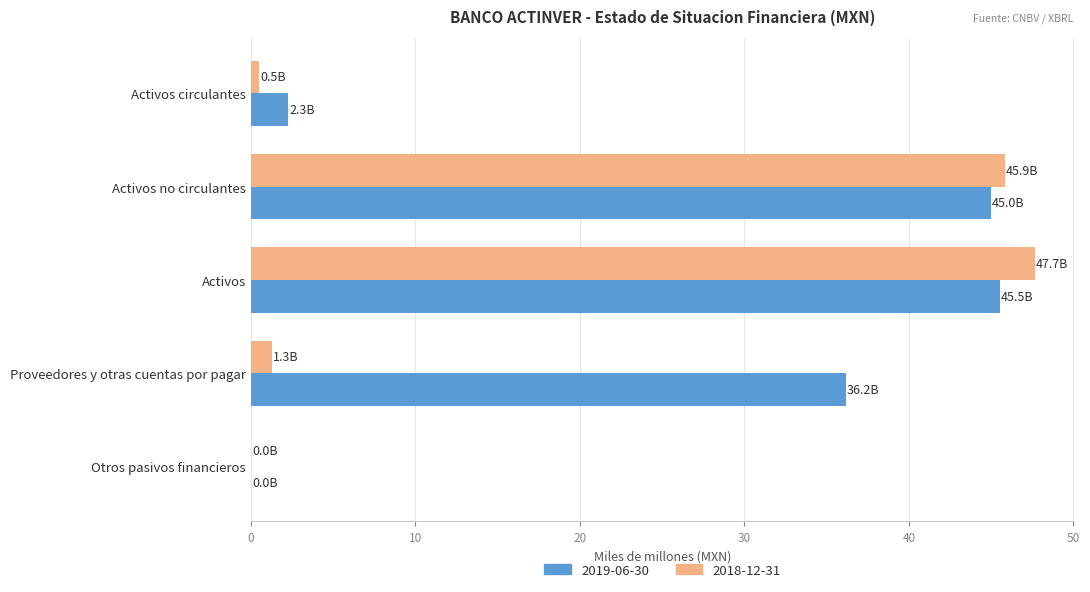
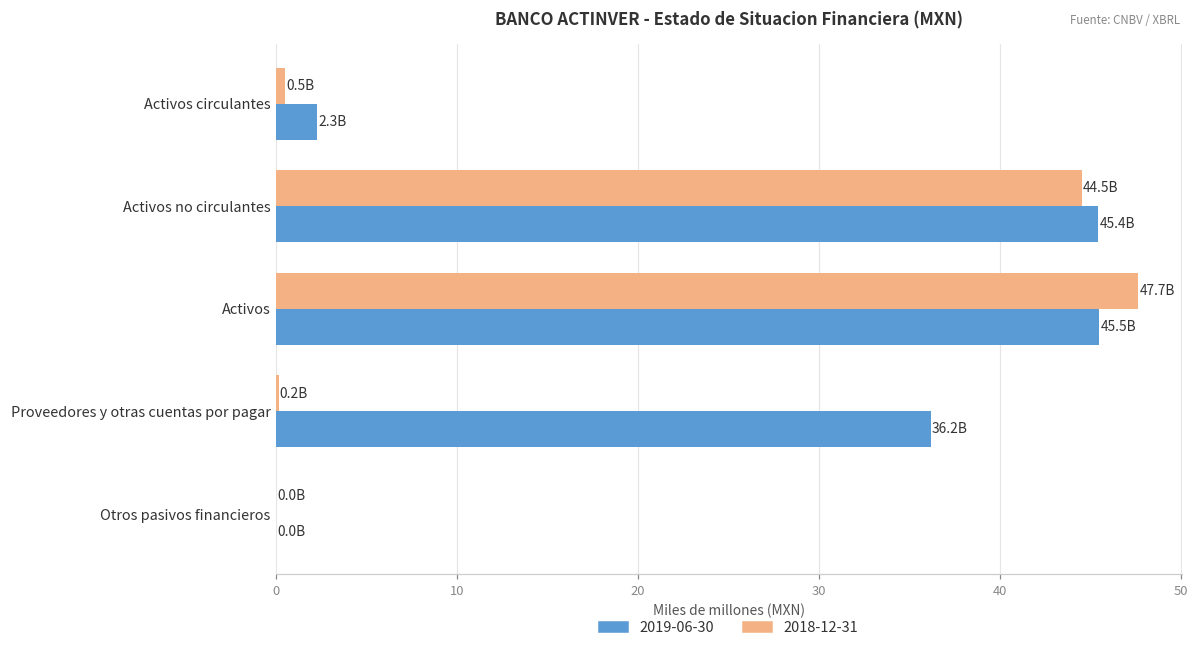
2018-12-31, Activos no circulantes: 45.9B -> 44.5B
2019-06-30, Activos no circulantes: 45.0B -> 45.4B
2018-12-31, Proveedores y otras cuentas por pagar: 1.3B -> 0.2B
